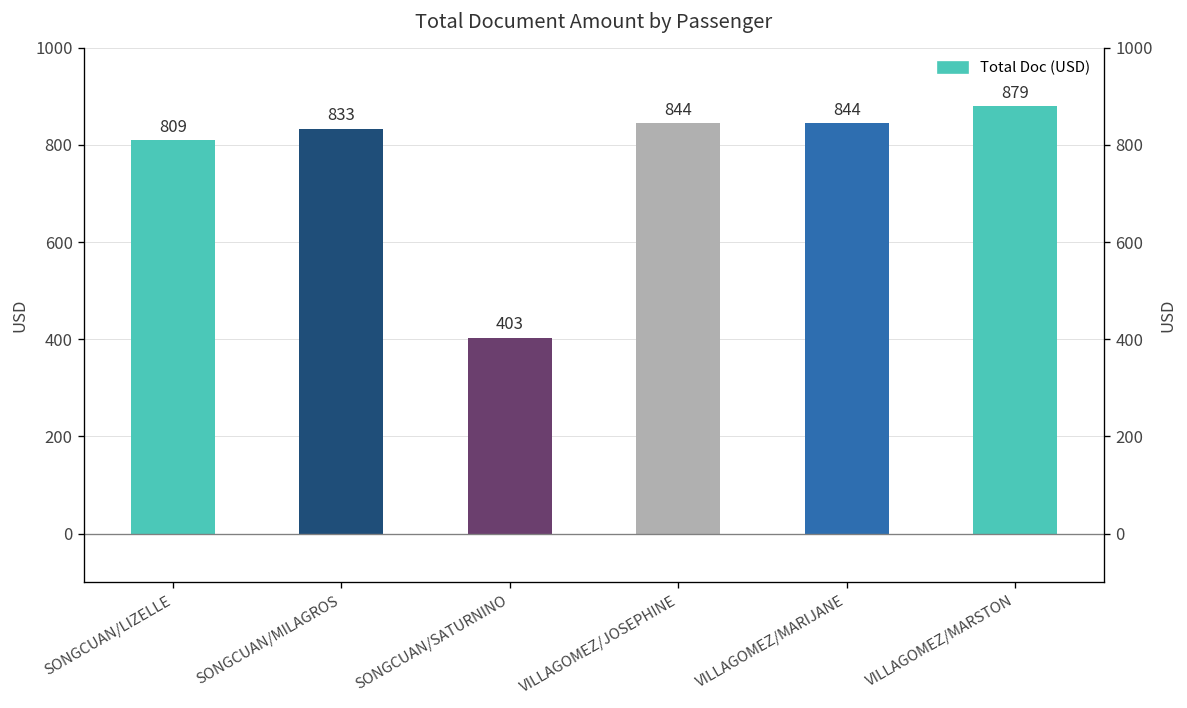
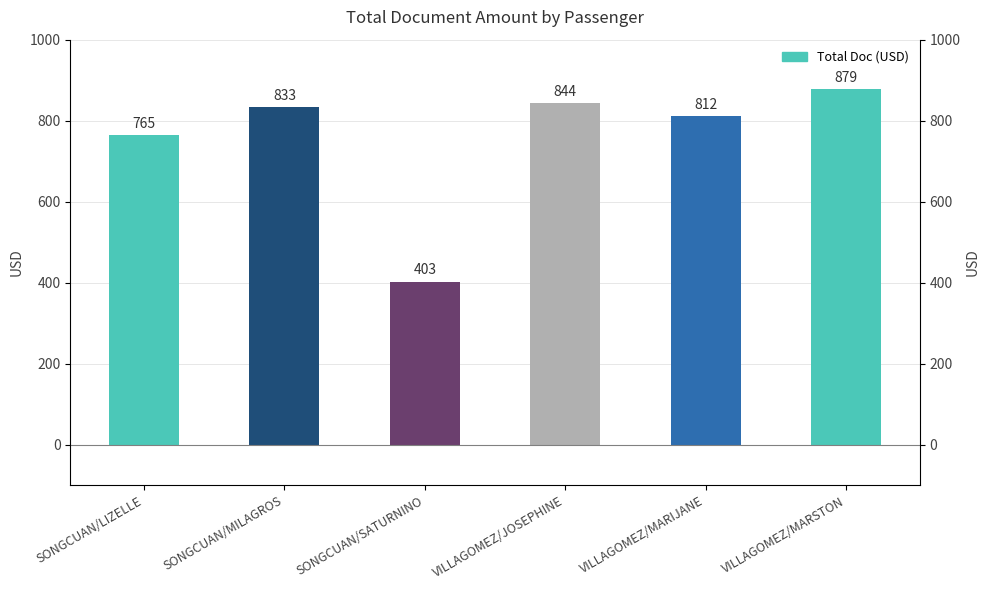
SONGCUAN/LIZELLE: 809 -> 765
VILLAGOMEZ/MARIJANE: 844 -> 812
